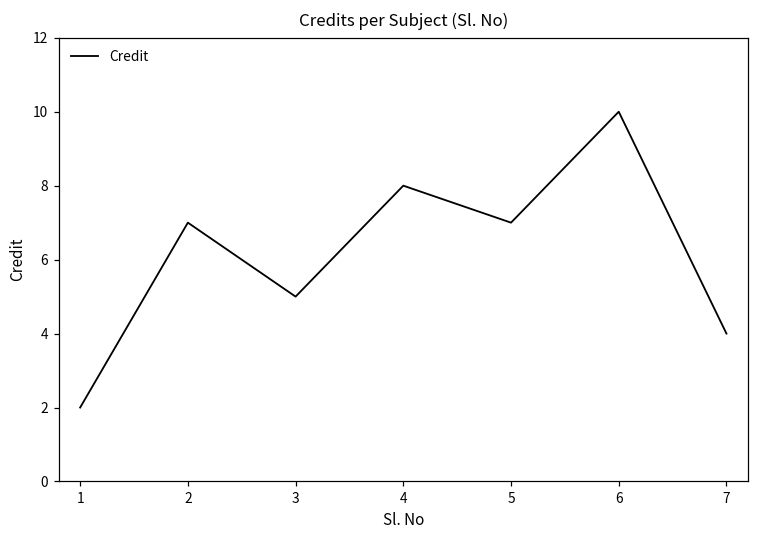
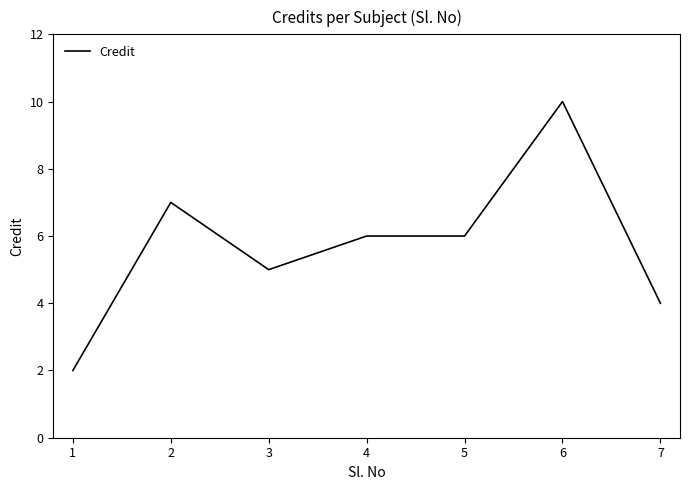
4: 8 -> 6
5: 7 -> 6
